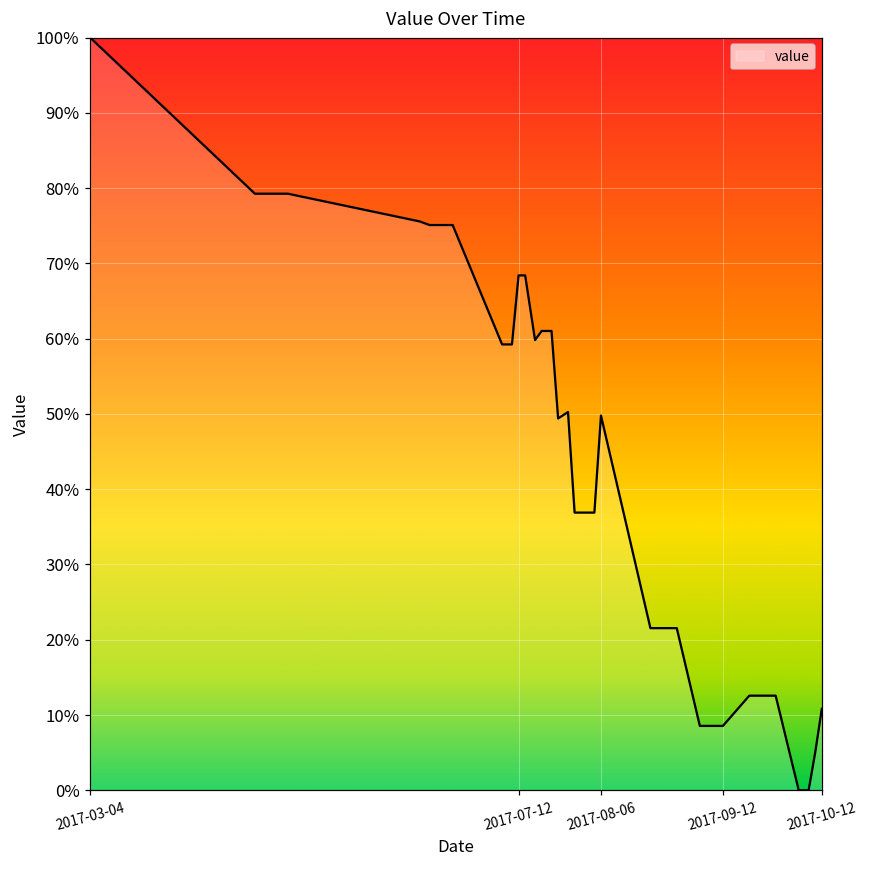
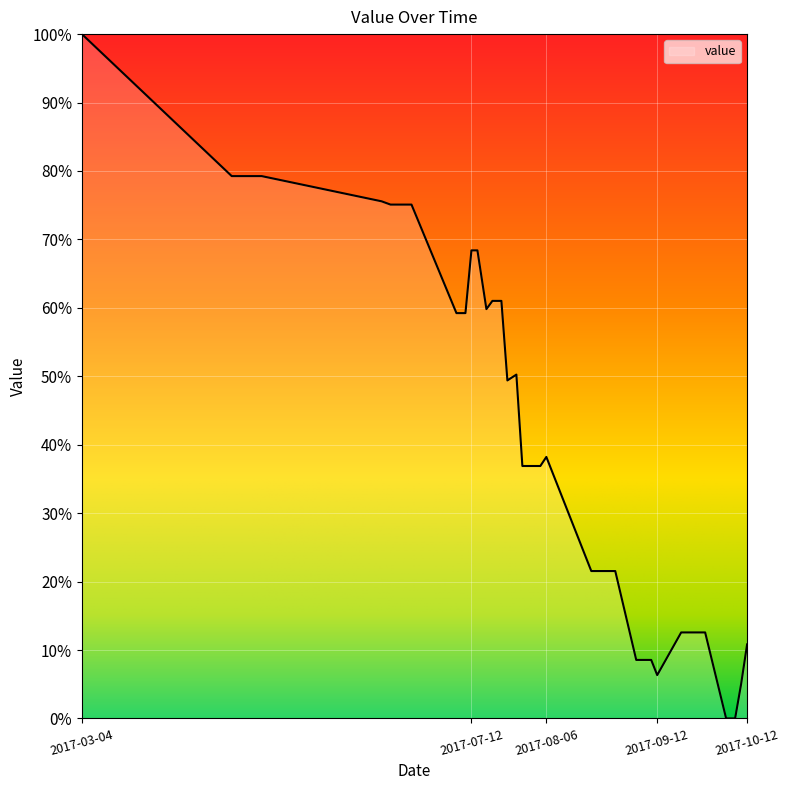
2017-08-06: 50% -> 38%
2017-09-12: 9% -> 6%
